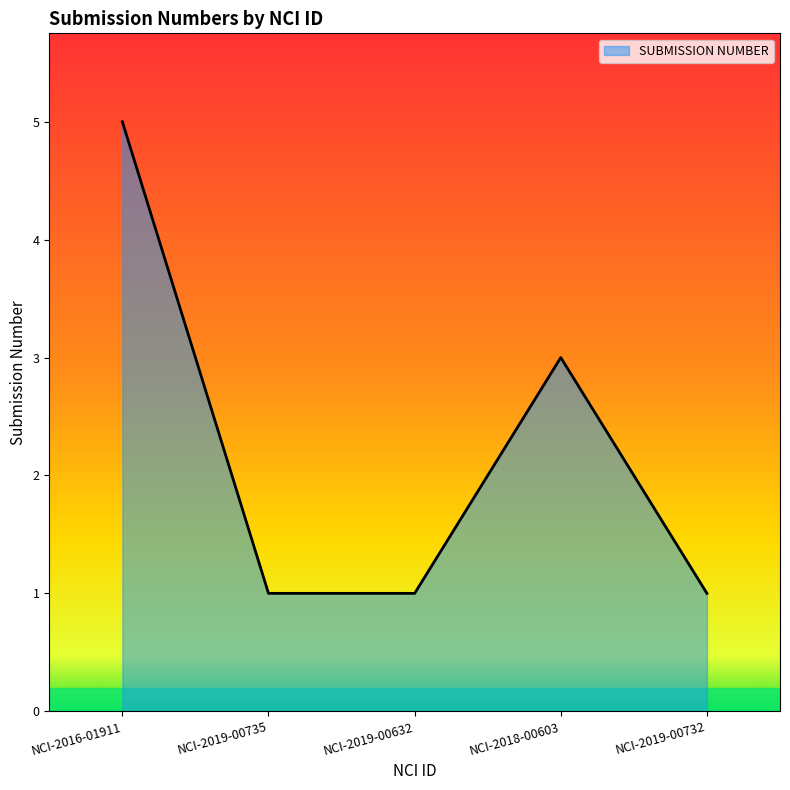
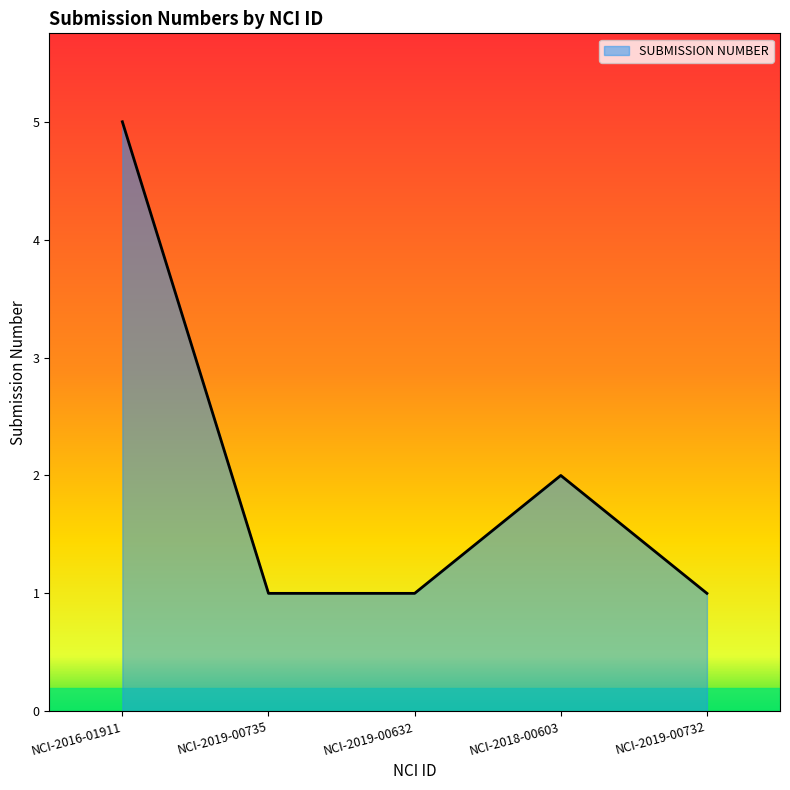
NCI-2018-00603: 3 -> 2
